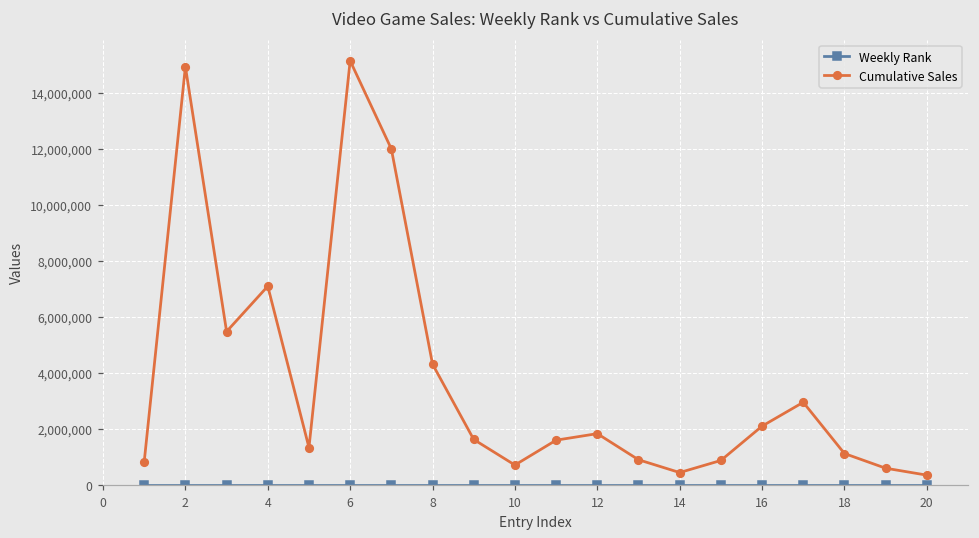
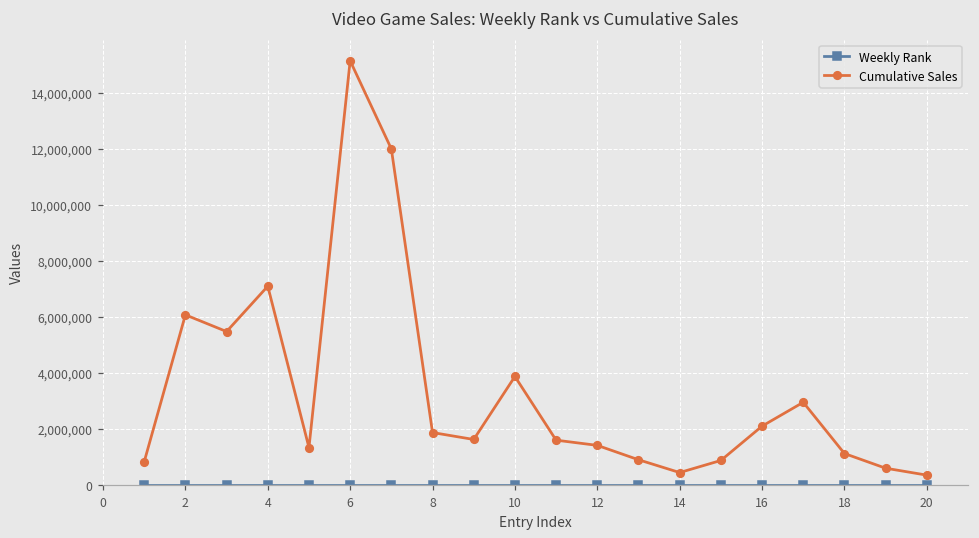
Cumulative Sales, 2: 14,900,000 -> 6,100,000
Cumulative Sales, 8: 4,300,000 -> 1,900,000
Cumulative Sales, 10: 700,000 -> 3,900,000
Cumulative Sales, 12: 1,800,000 -> 1,400,000
